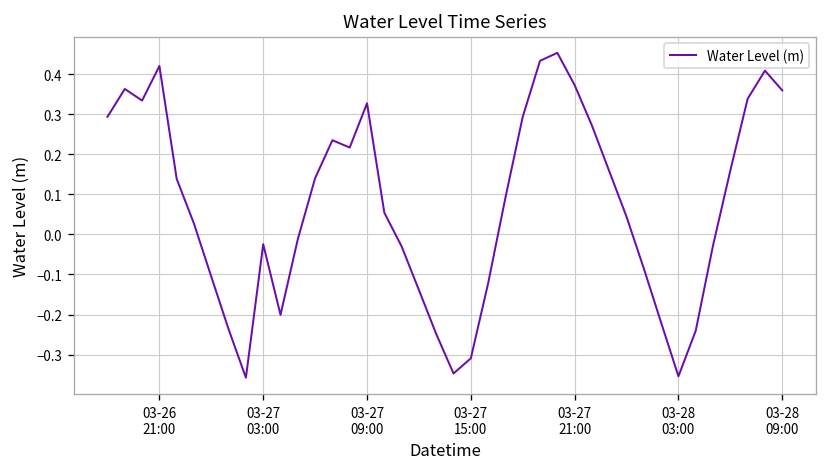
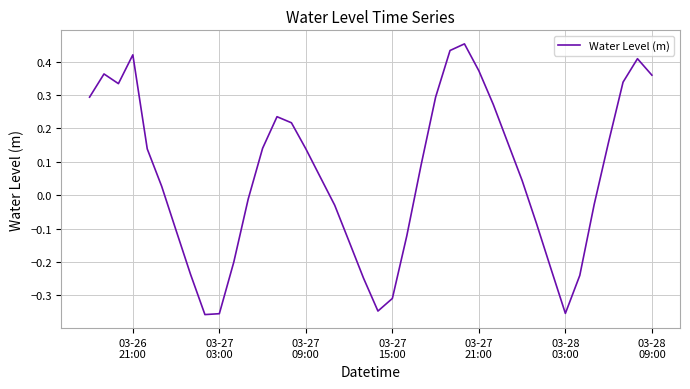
03-27 03:00: -0.02 -> -0.35
03-27 09:00: 0.33 -> 0.14
